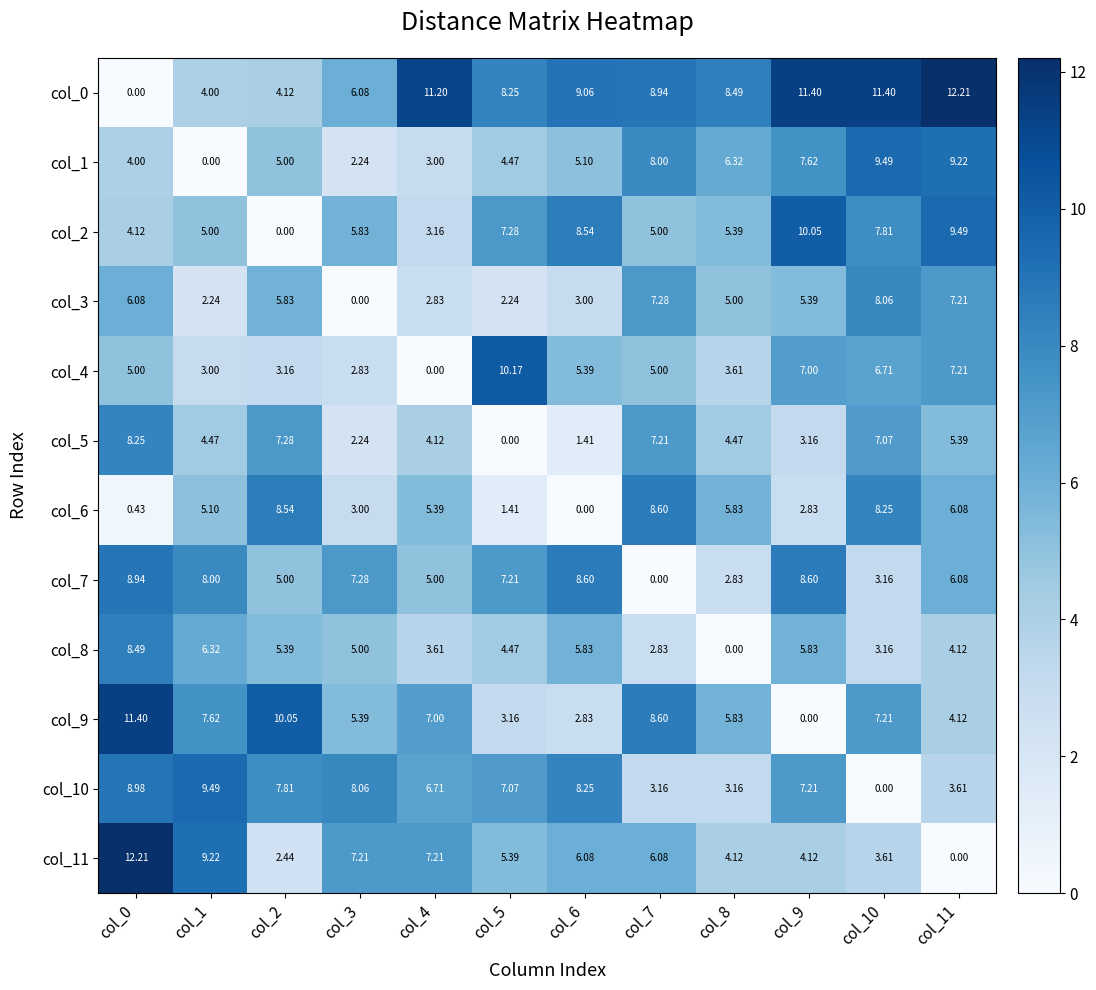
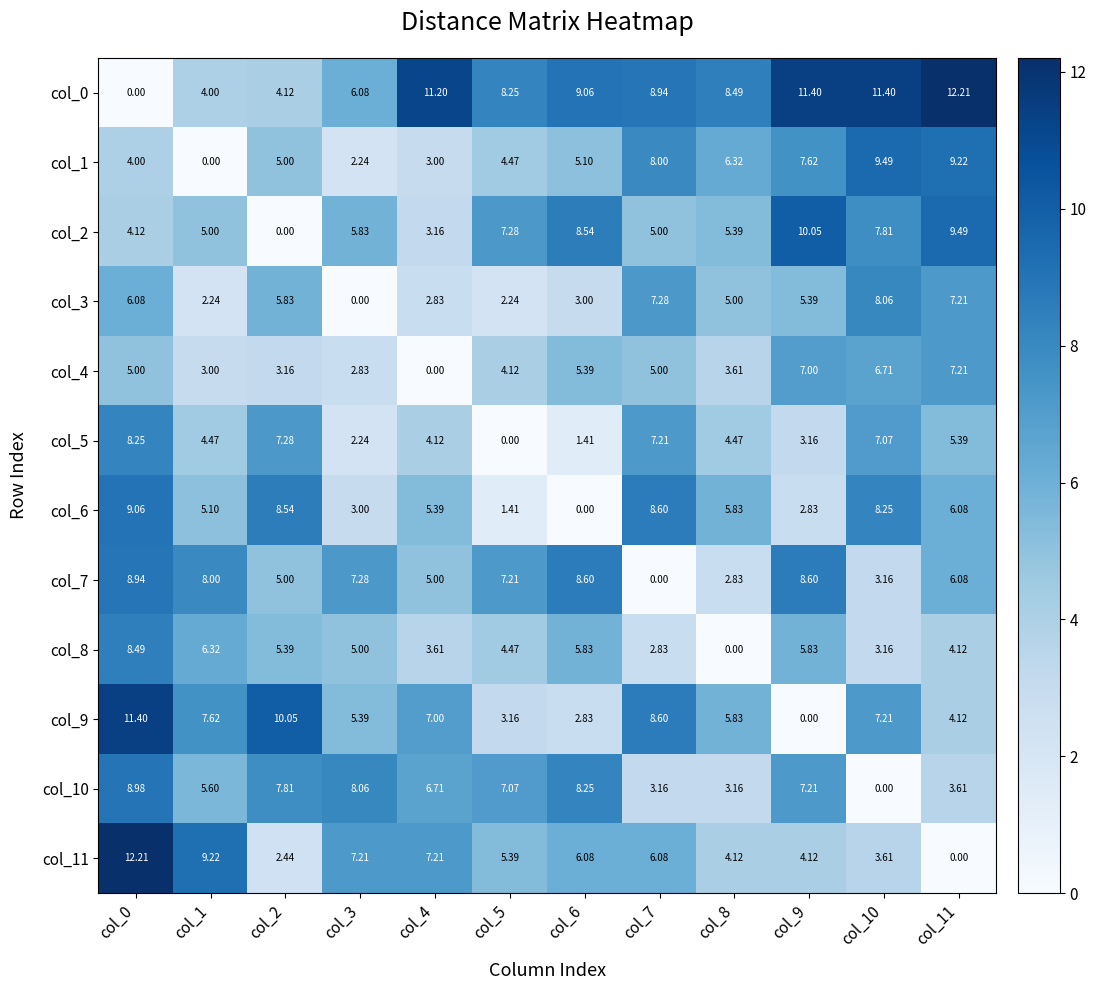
col_4, col_5: 10.17 -> 4.12
col_6, col_0: 0.43 -> 9.06
col_10, col_1: 9.49 -> 5.60
